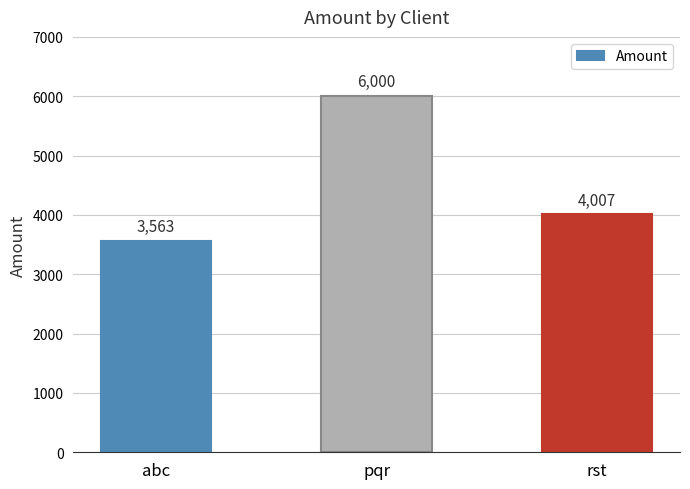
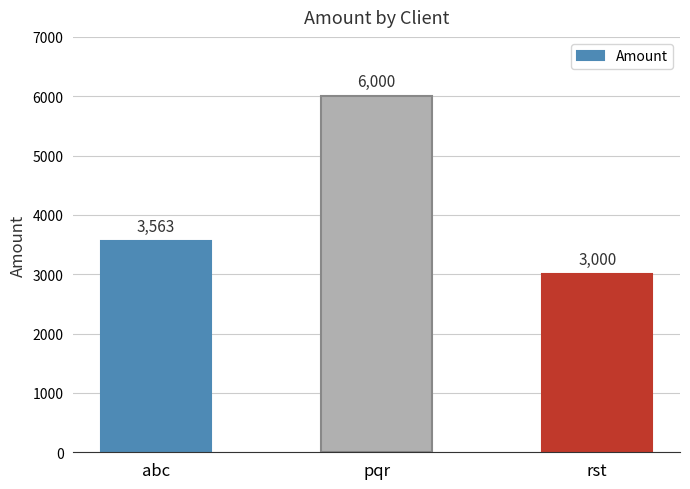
rst: 4,007 -> 3,000
